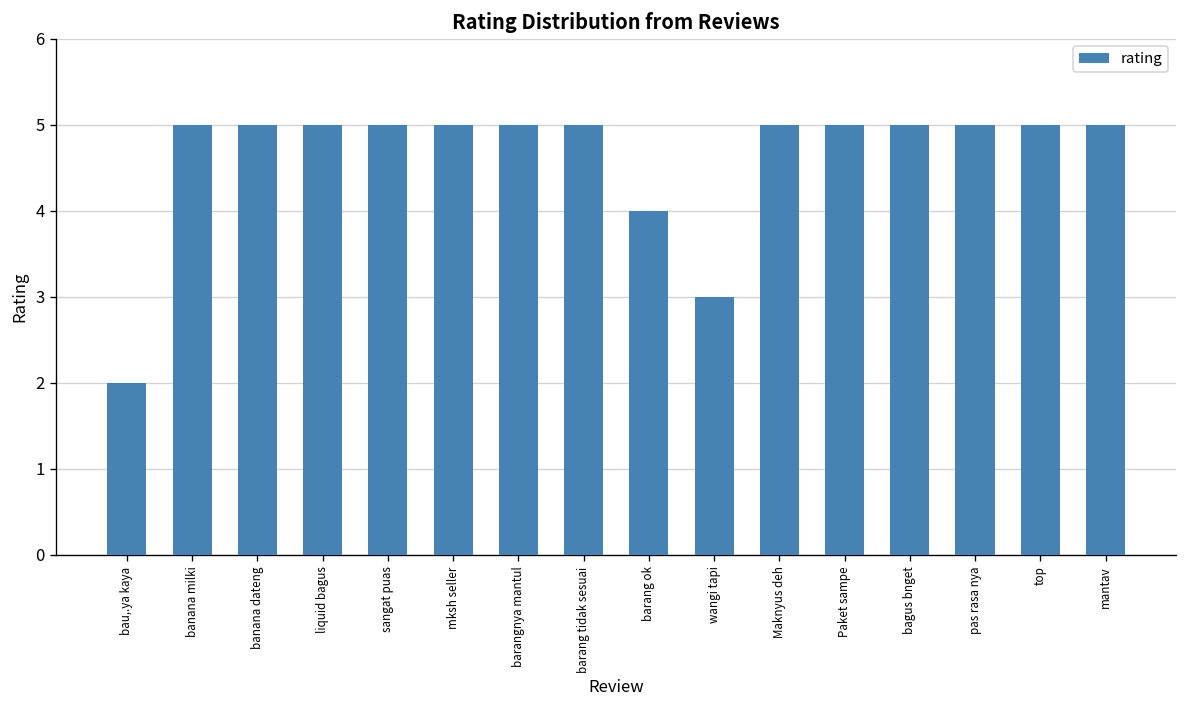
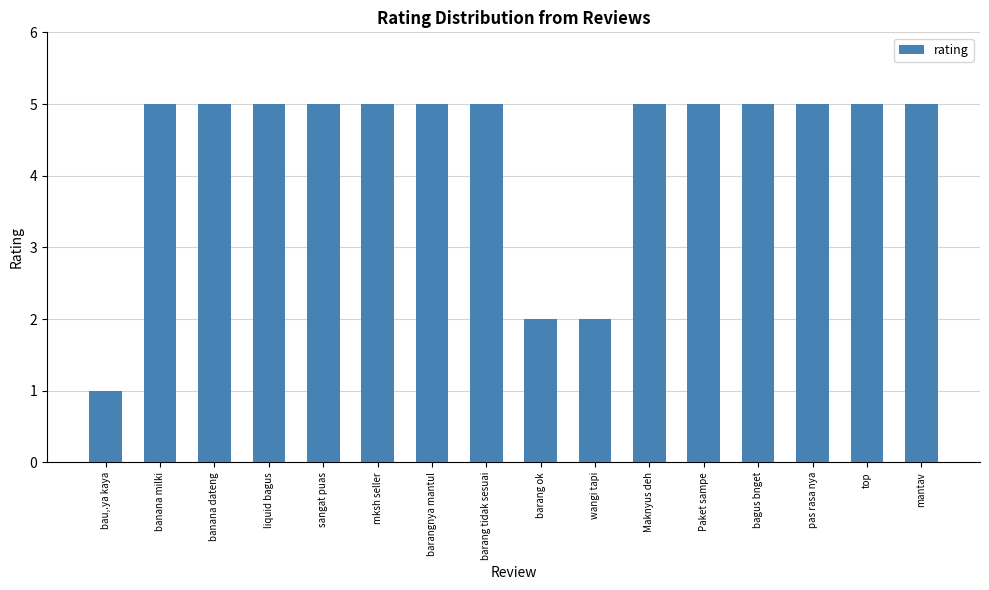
bau,.ya kaya: 2 -> 1
barang ok: 4 -> 2
wangi tapi: 3 -> 2
